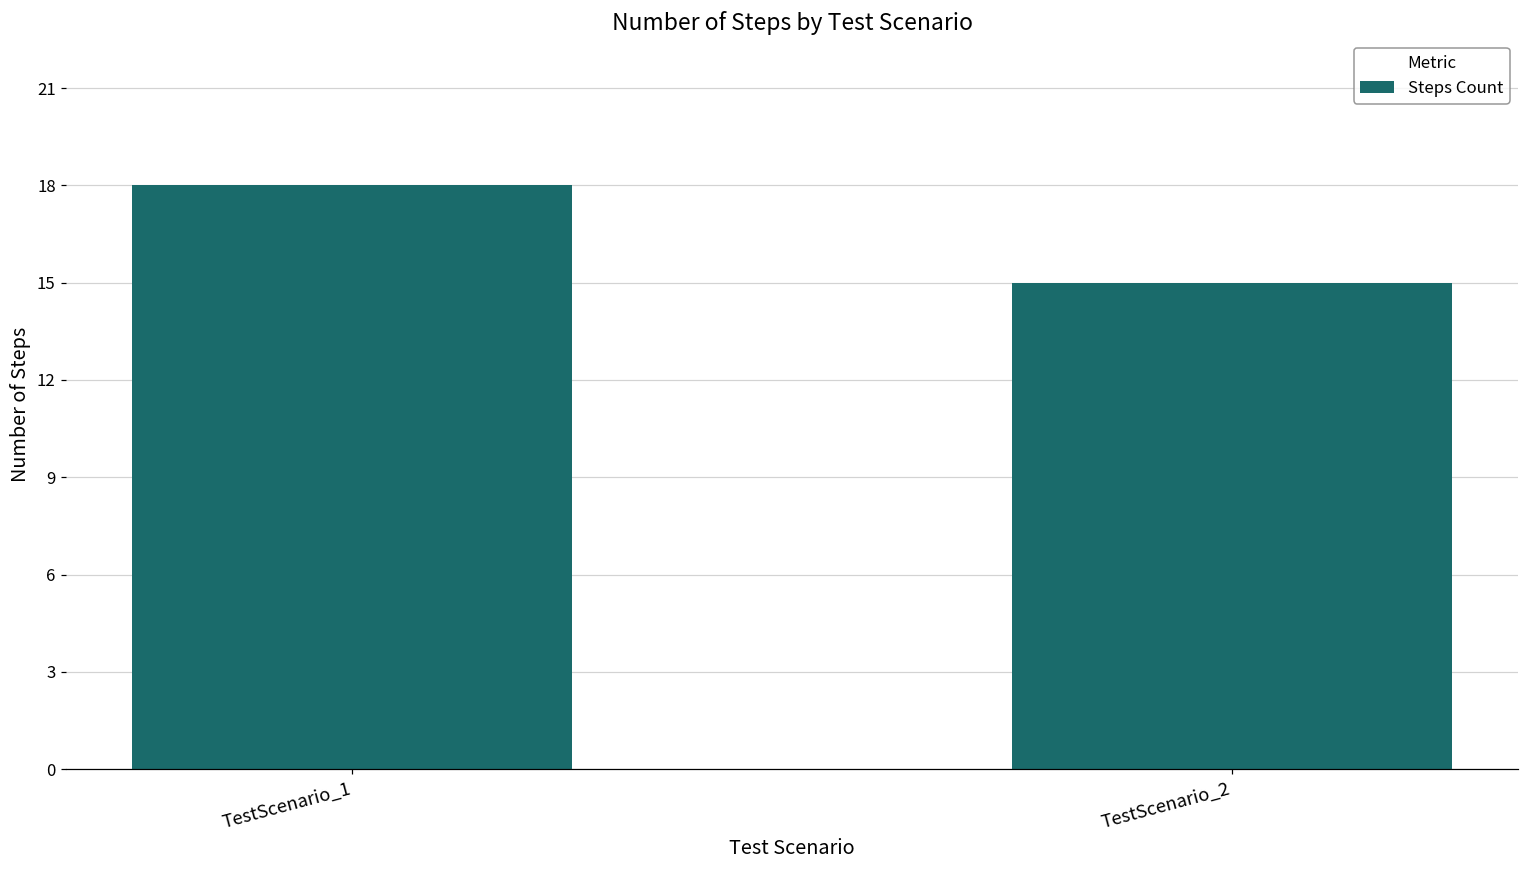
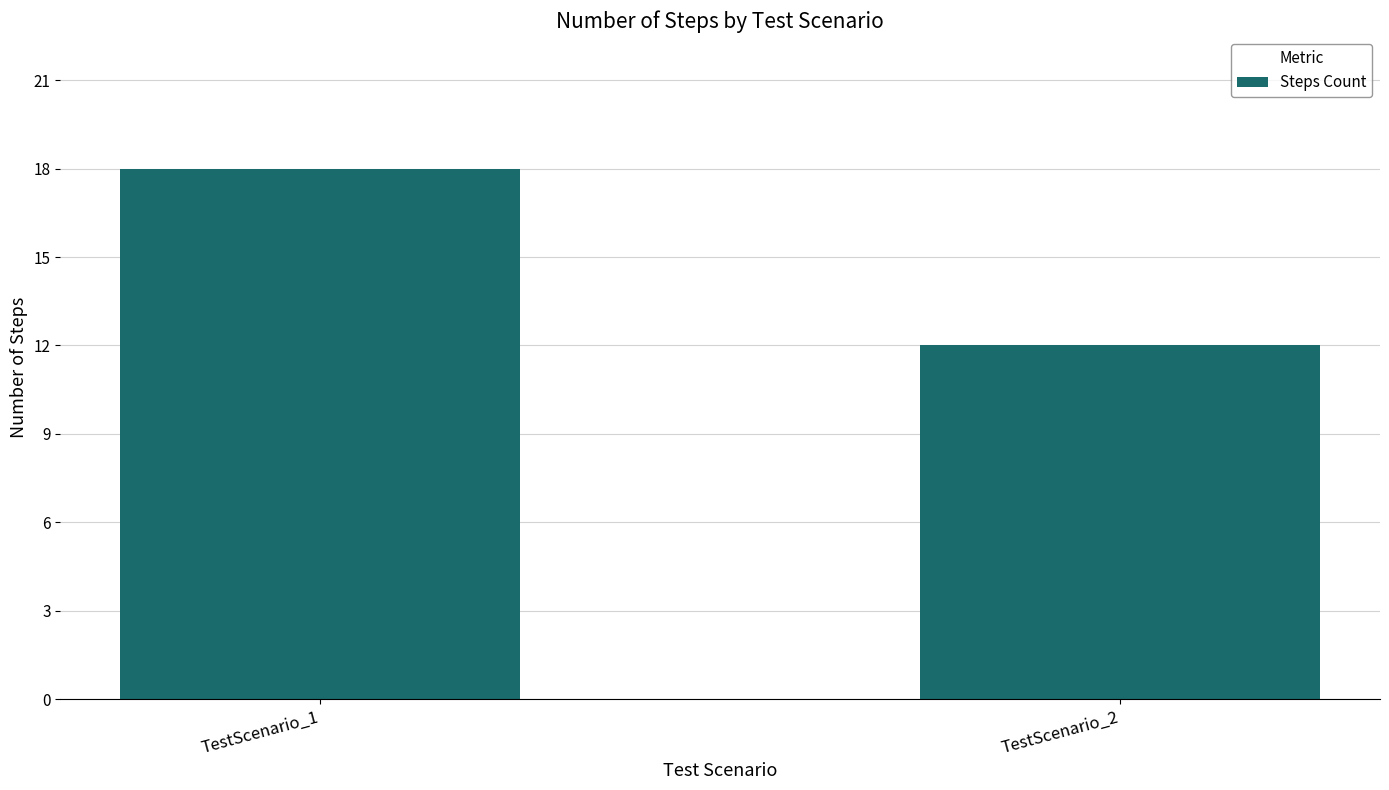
TestScenario_2: 15 -> 12
